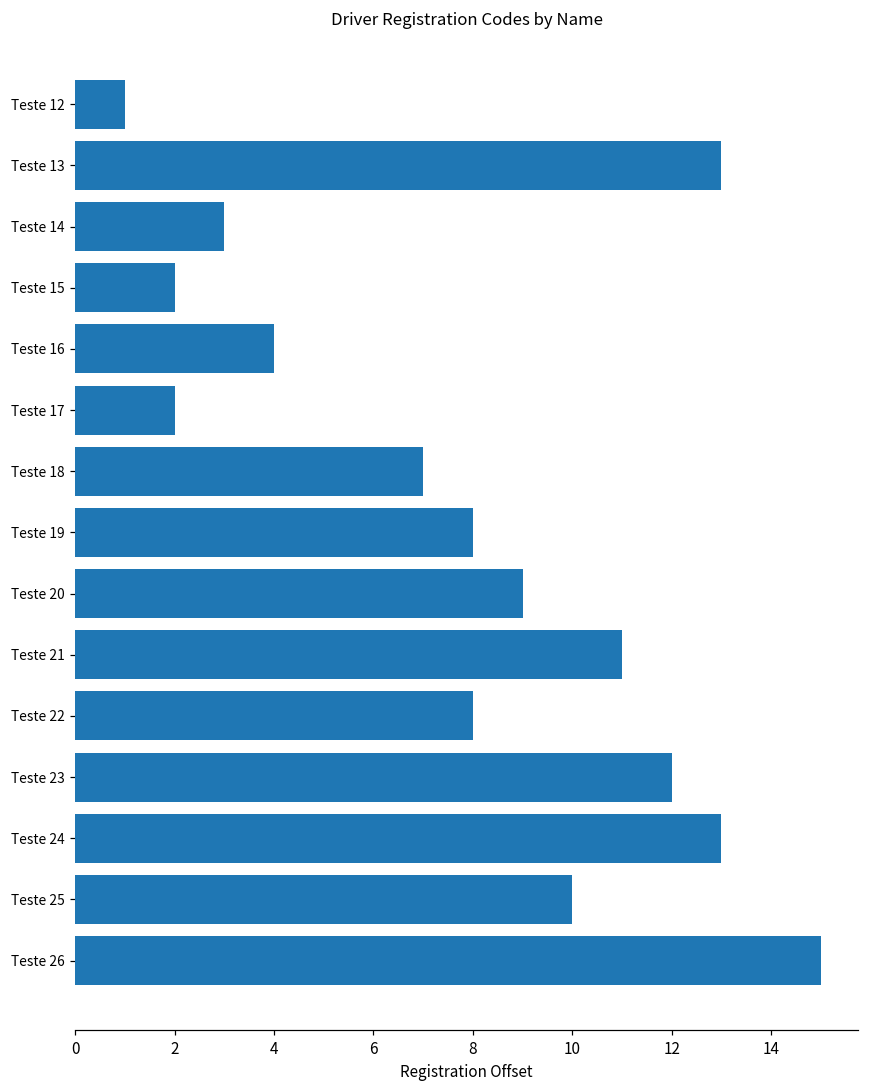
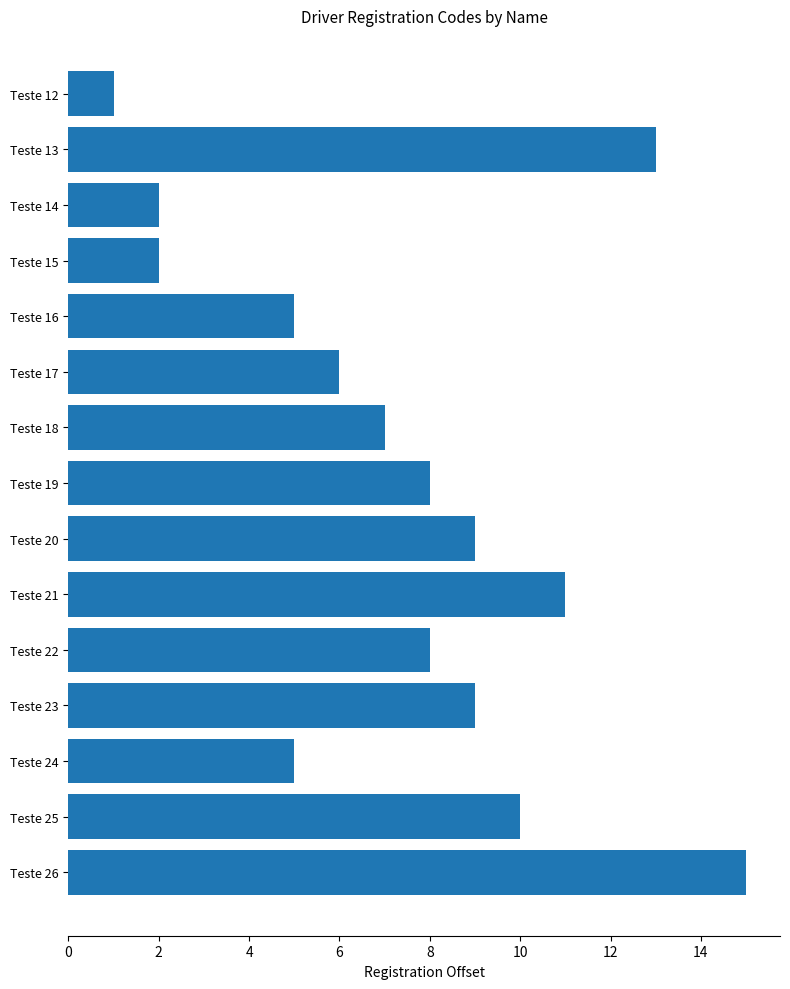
Teste 14: 3.0 -> 2.0
Teste 16: 4.0 -> 5.0
Teste 17: 2.0 -> 6.0
Teste 23: 12.0 -> 9.0
Teste 24: 13.0 -> 5.0
